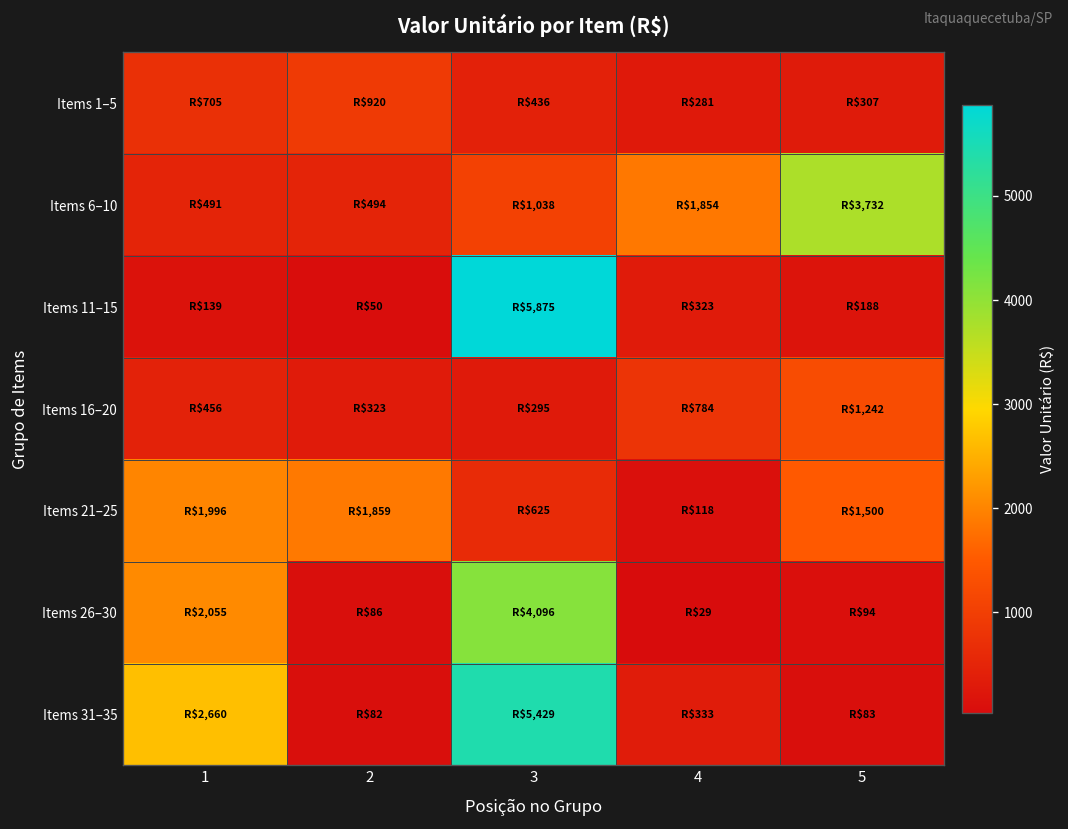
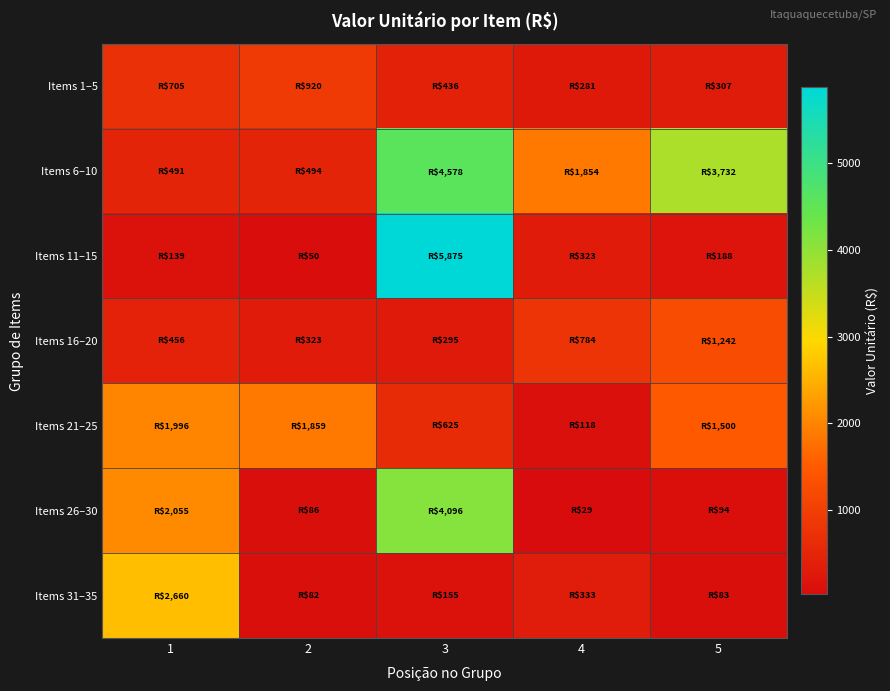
Items 6–10, 3: $1,038 -> $4,578
Items 31–35, 3: $5,429 -> $155
